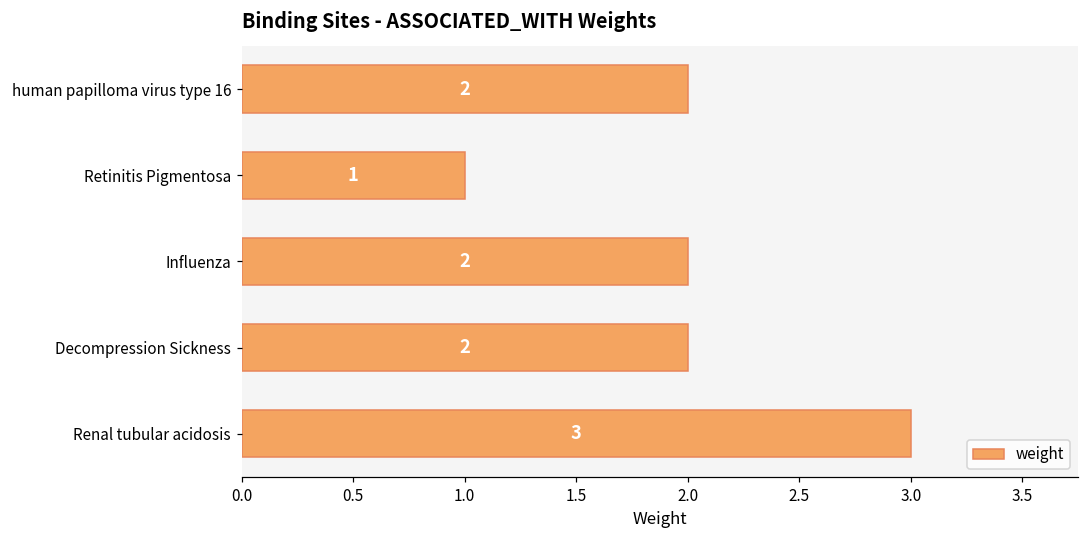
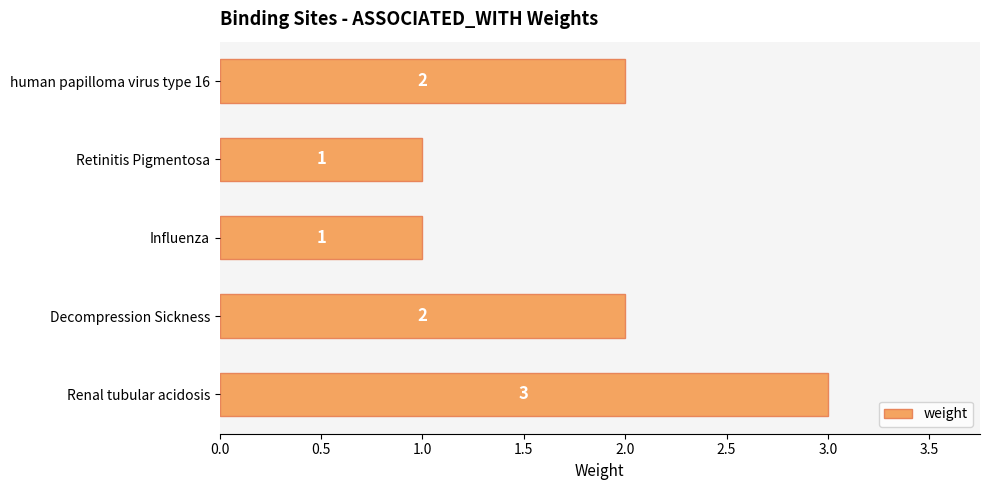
Influenza: 2 -> 1
